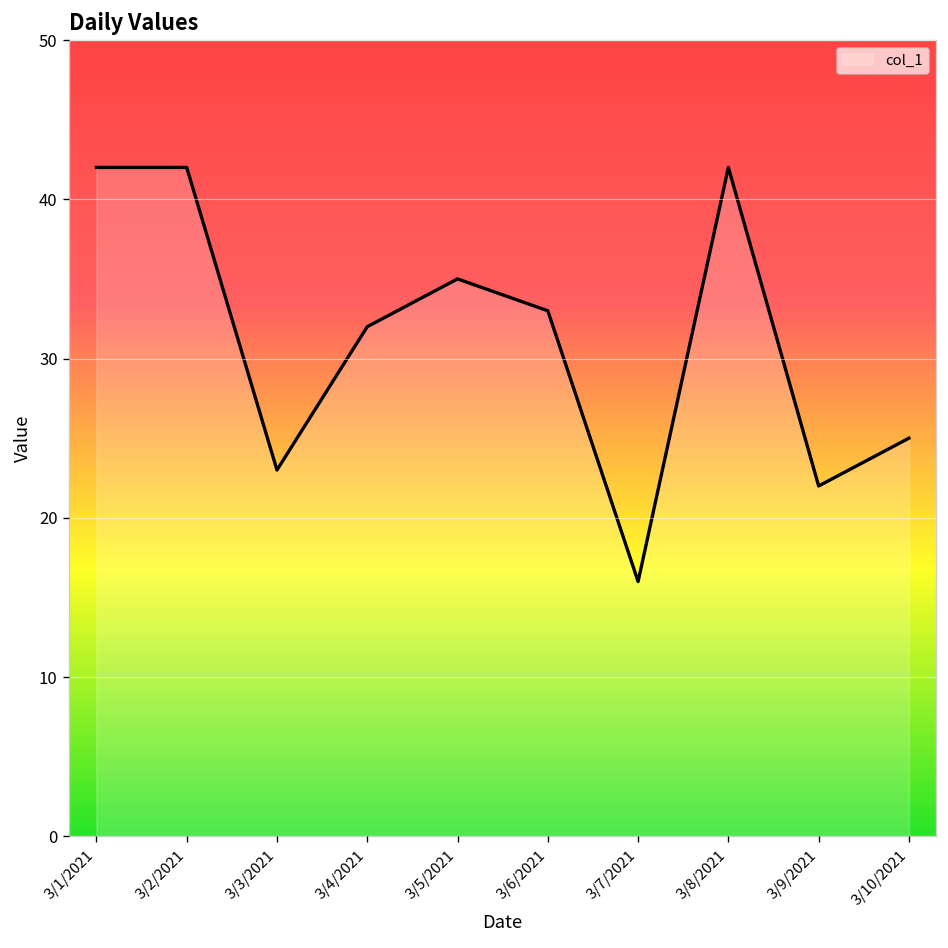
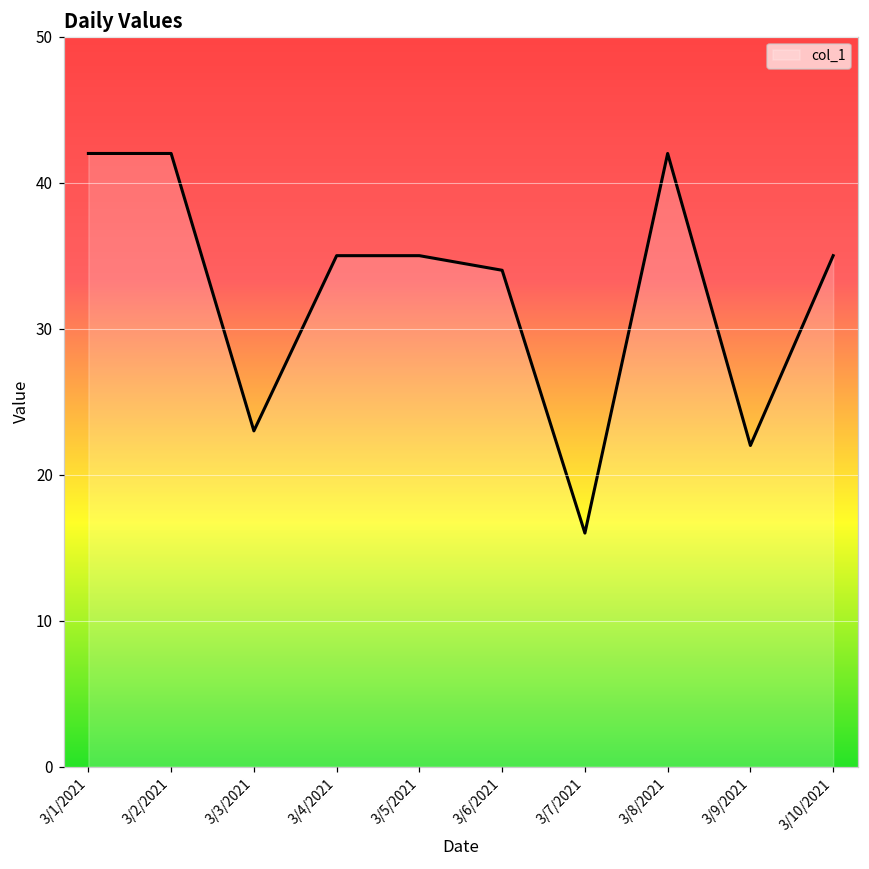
3/4/2021: 32 -> 35
3/6/2021: 33 -> 34
3/10/2021: 25 -> 35
